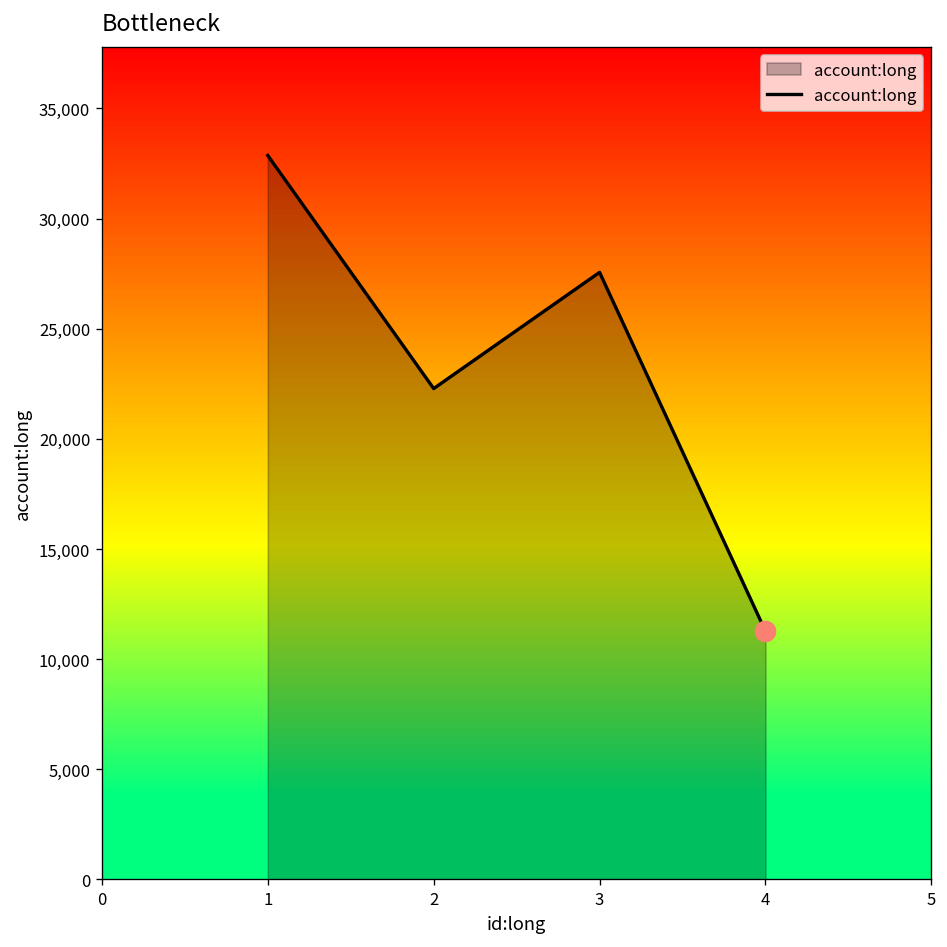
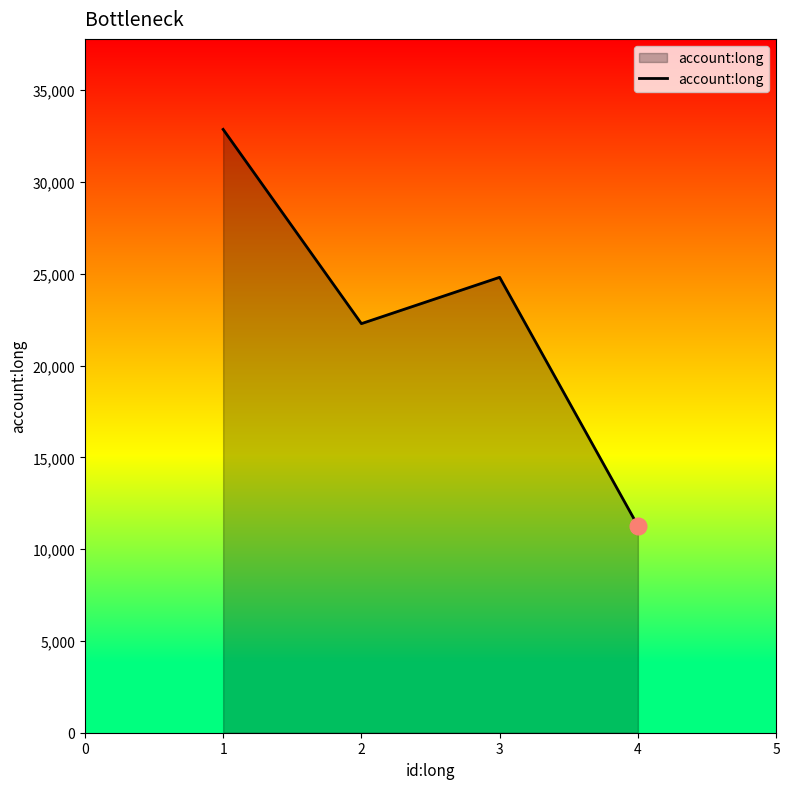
account:long, 3: 27,600 -> 24,800
